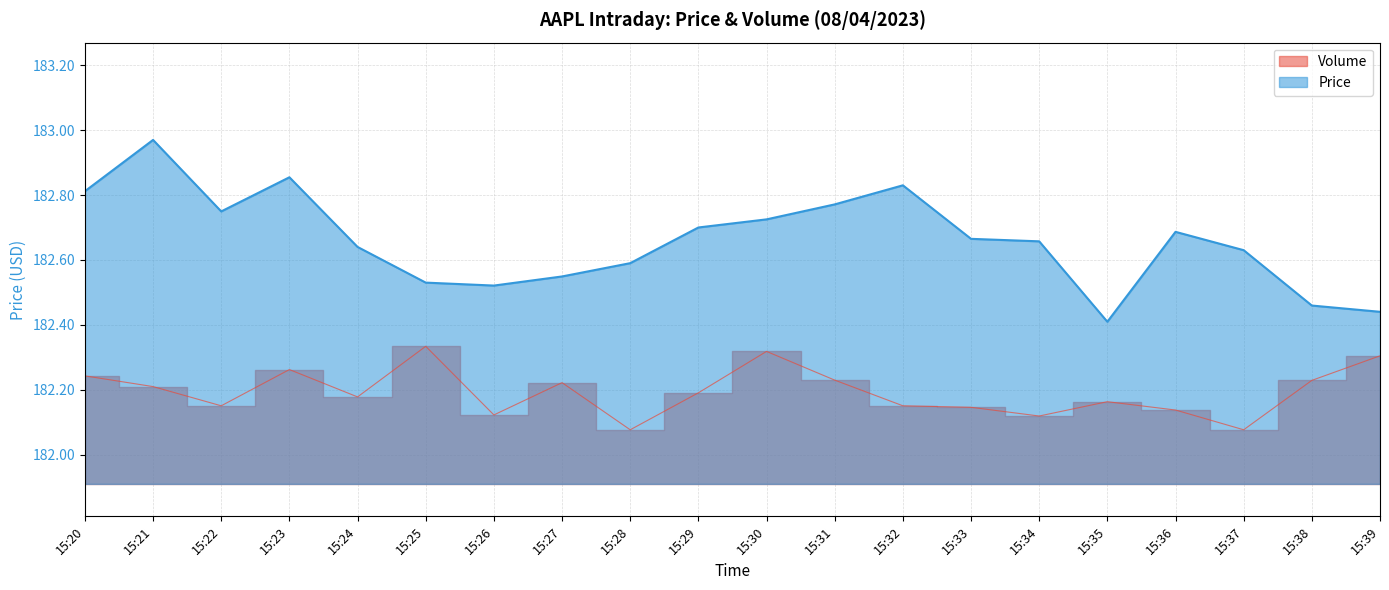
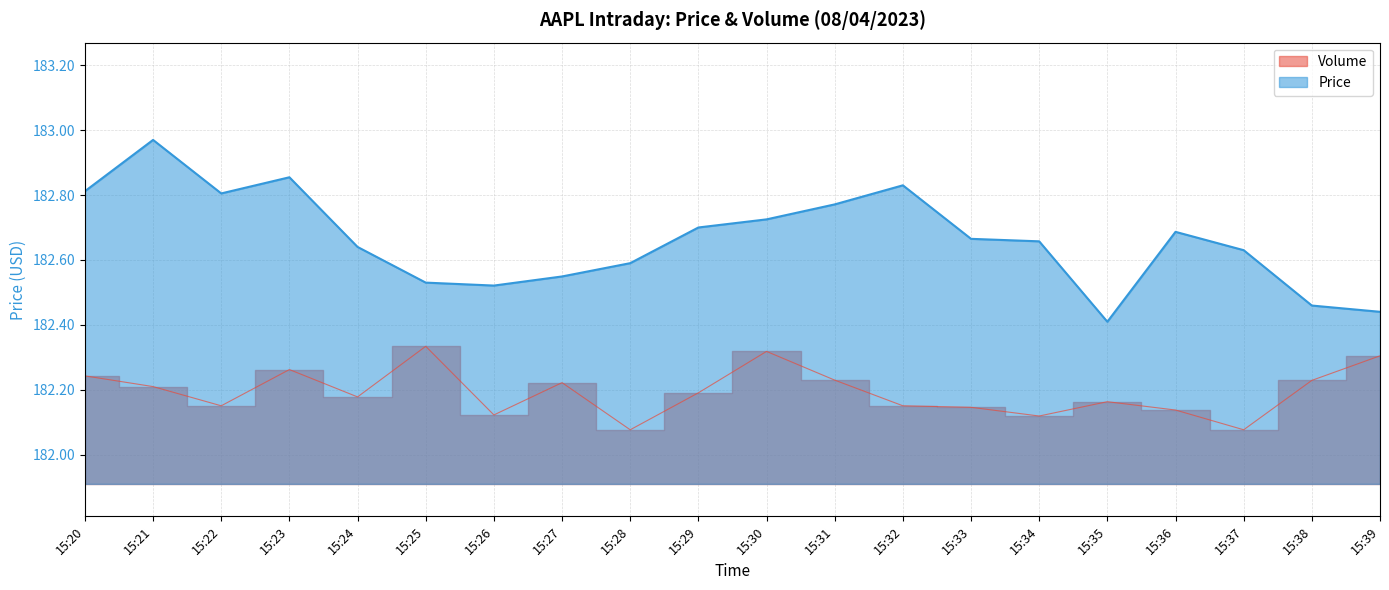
Price, 15:22: 182.75 -> 182.80
